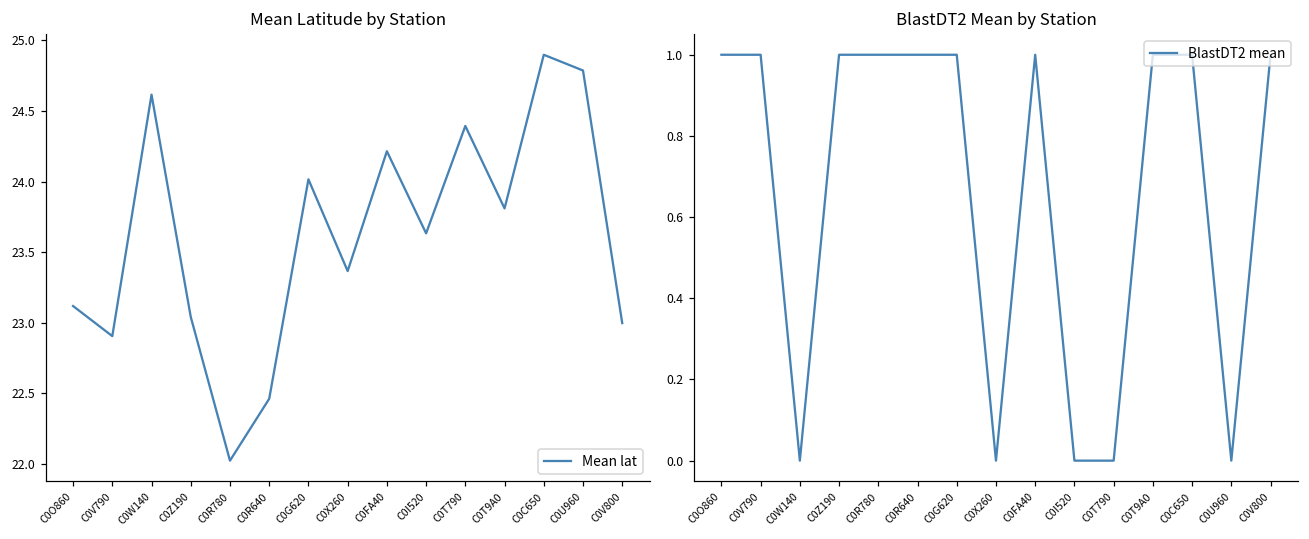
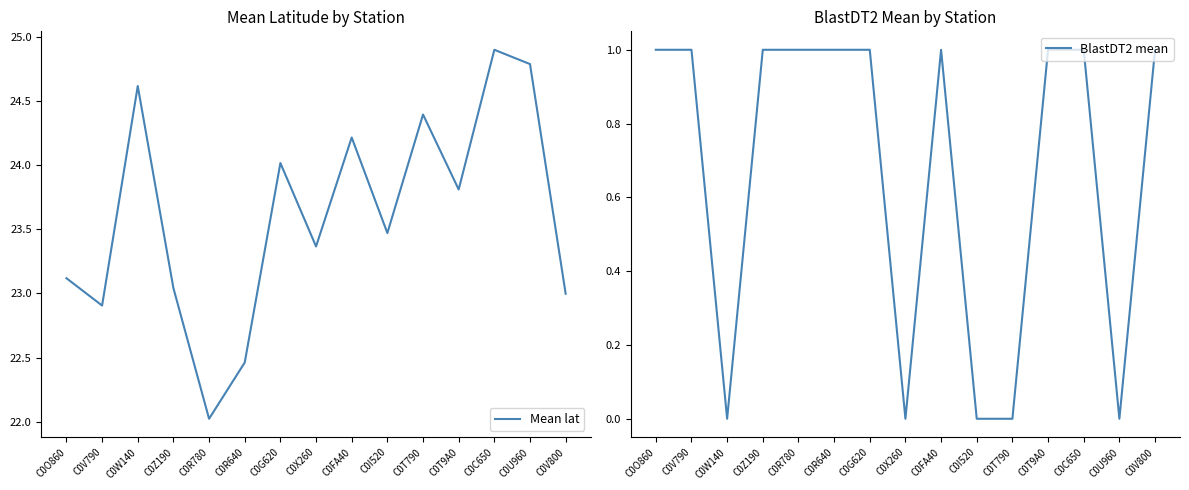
Mean Latitude by Station, C0I520: 23.63 -> 23.47
